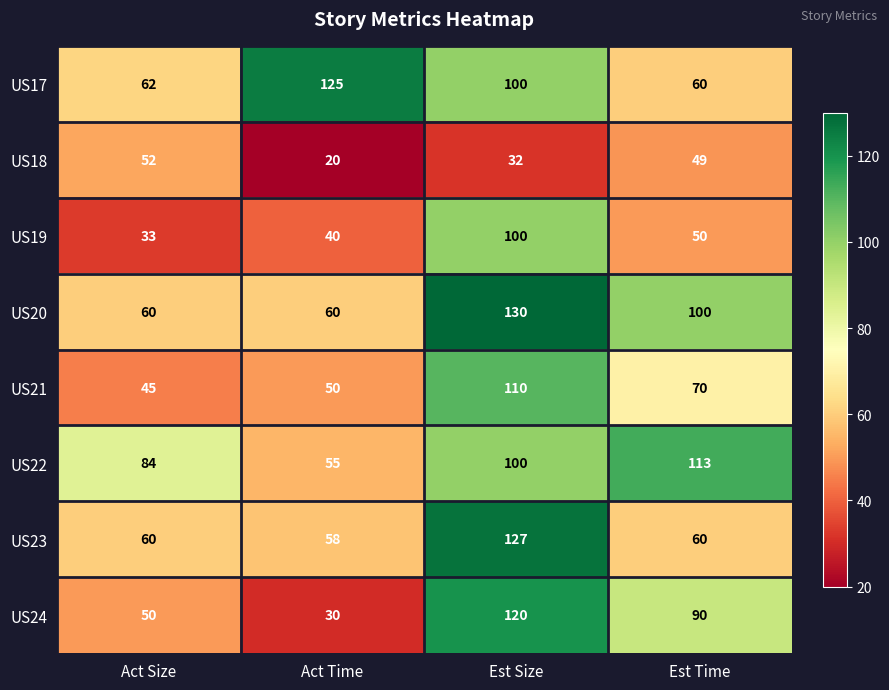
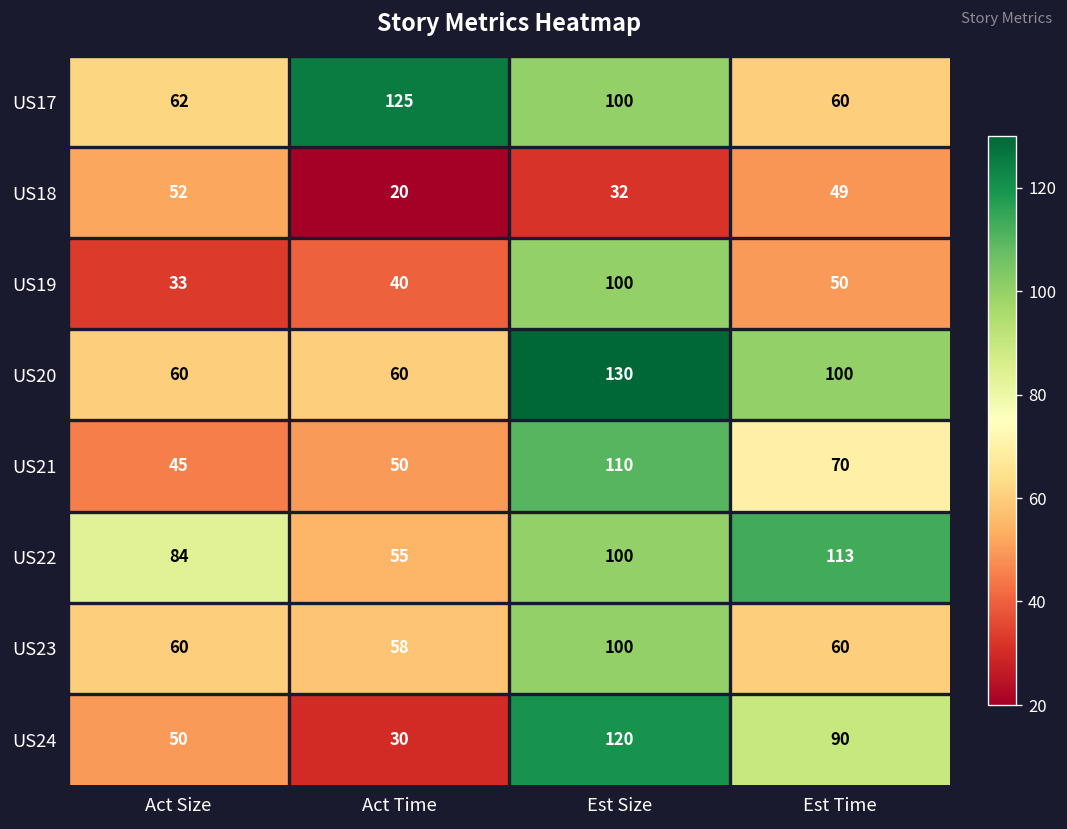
US23, Est Size: 127 -> 100
